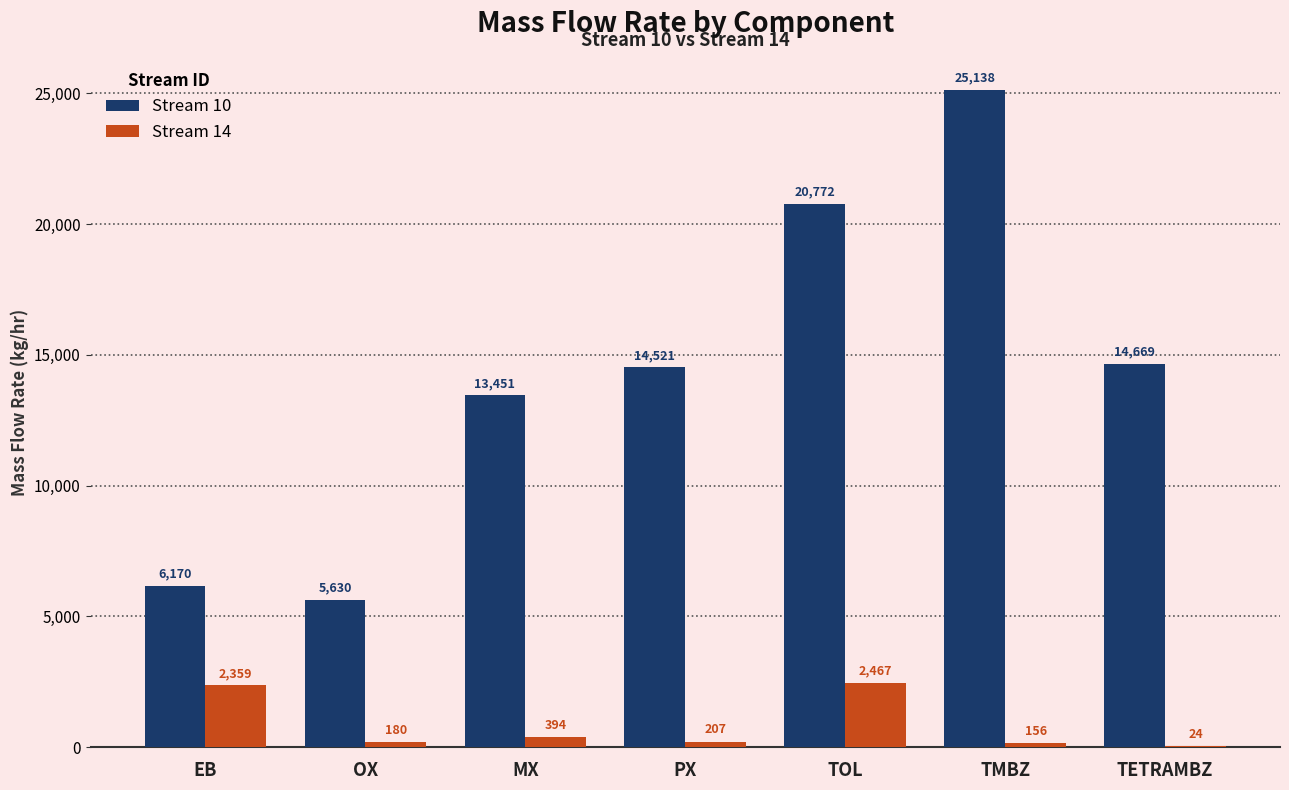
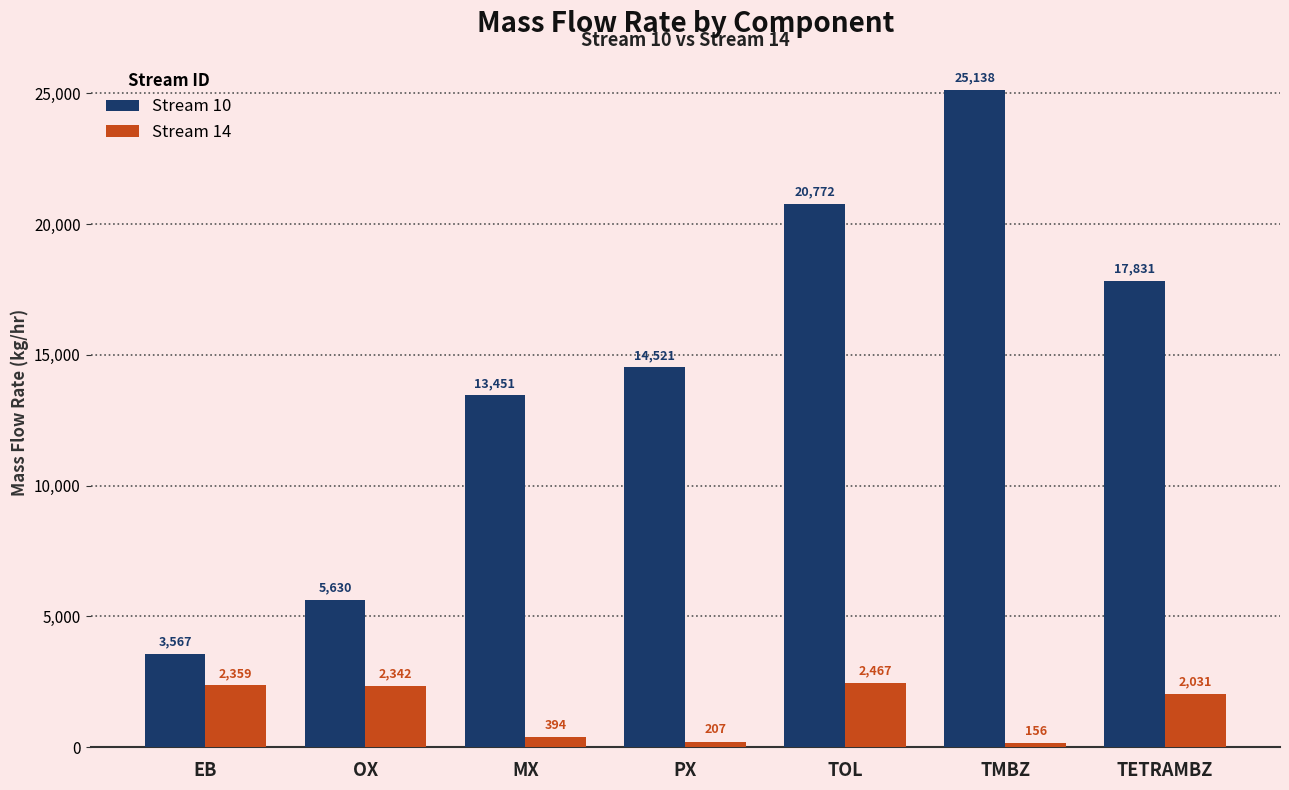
Stream 10, EB: 6,170 -> 3,567
Stream 14, OX: 180 -> 2,342
Stream 10, TETRAMBZ: 14,669 -> 17,831
Stream 14, TETRAMBZ: 24 -> 2,031
